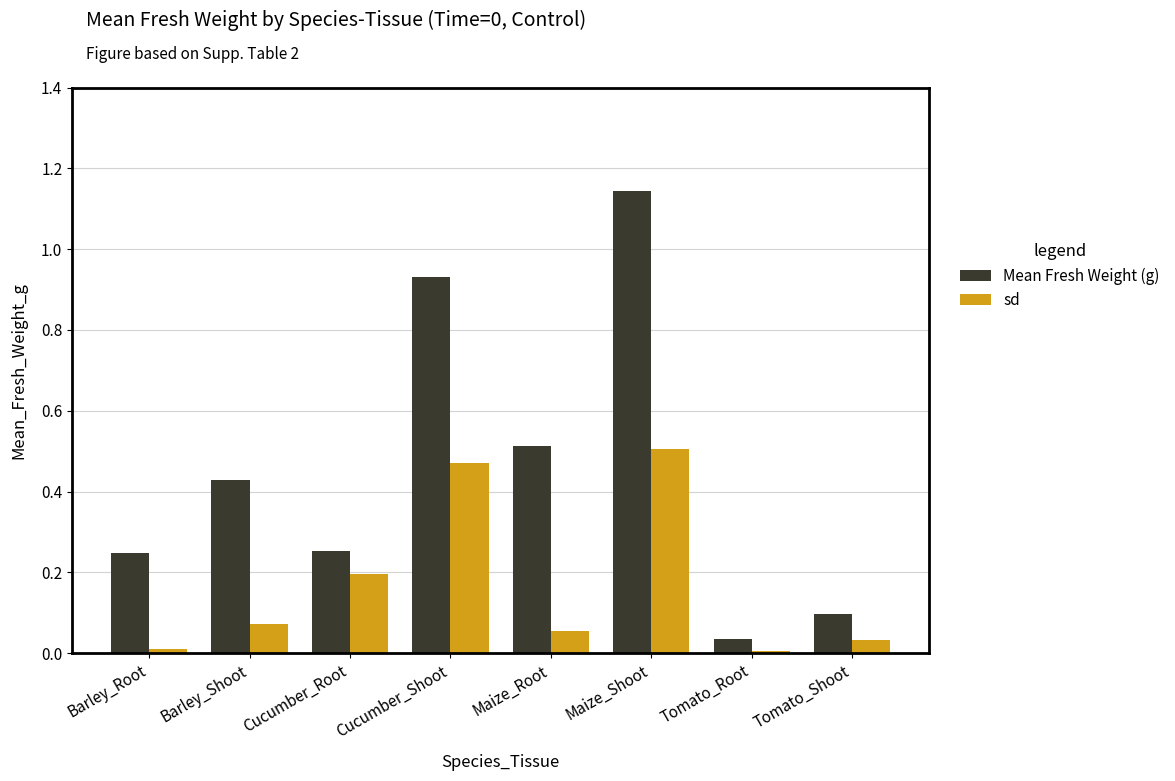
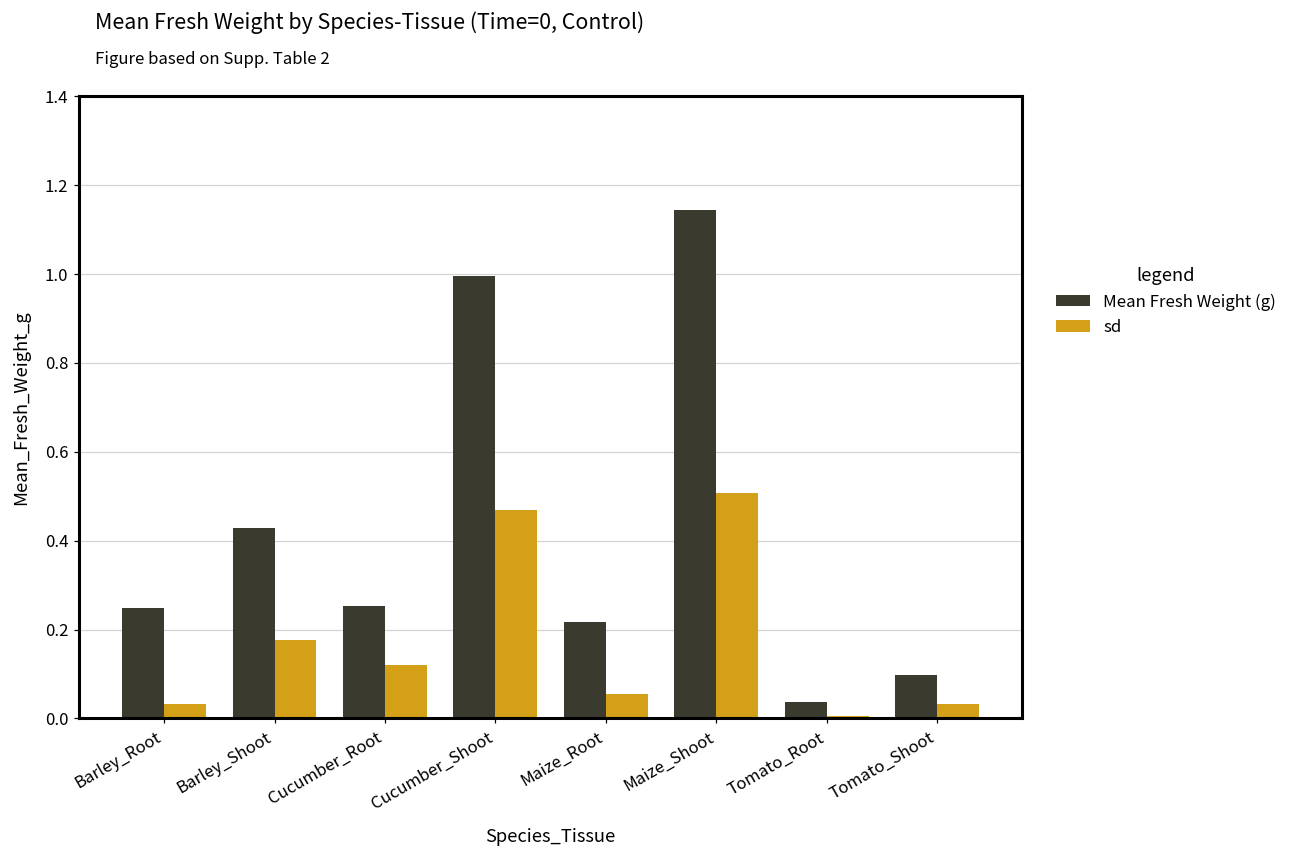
sd, Barley_Root: 0.01 -> 0.03
sd, Barley_Shoot: 0.07 -> 0.18
sd, Cucumber_Root: 0.20 -> 0.12
Mean Fresh Weight (g), Cucumber_Shoot: 0.93 -> 0.99
Mean Fresh Weight (g), Maize_Root: 0.51 -> 0.22
